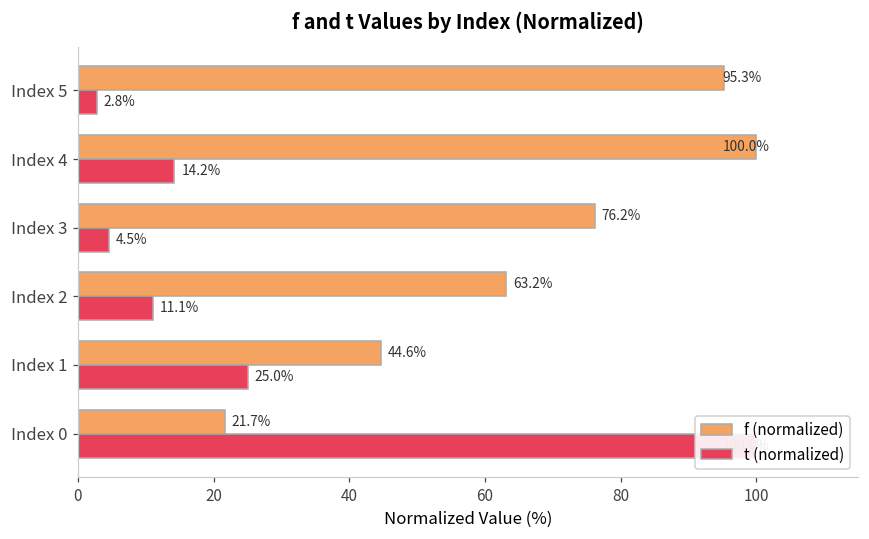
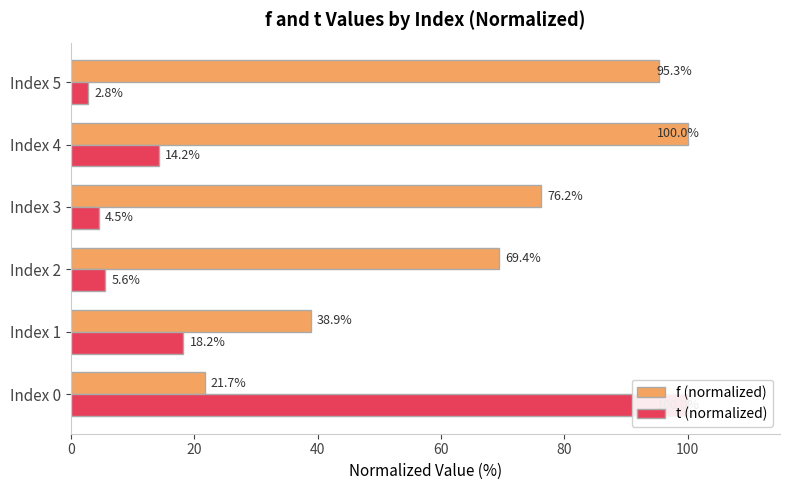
f (normalized), Index 2: 63.2% -> 69.4%
t (normalized), Index 2: 11.1% -> 5.6%
f (normalized), Index 1: 44.6% -> 38.9%
t (normalized), Index 1: 25.0% -> 18.2%
